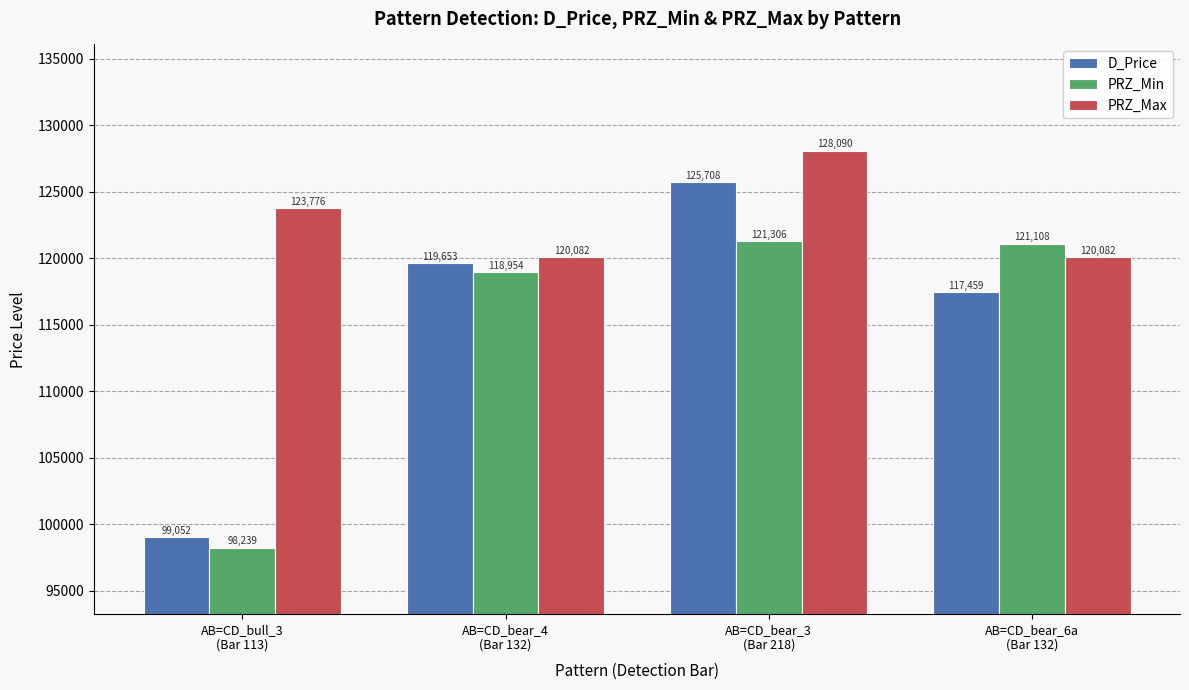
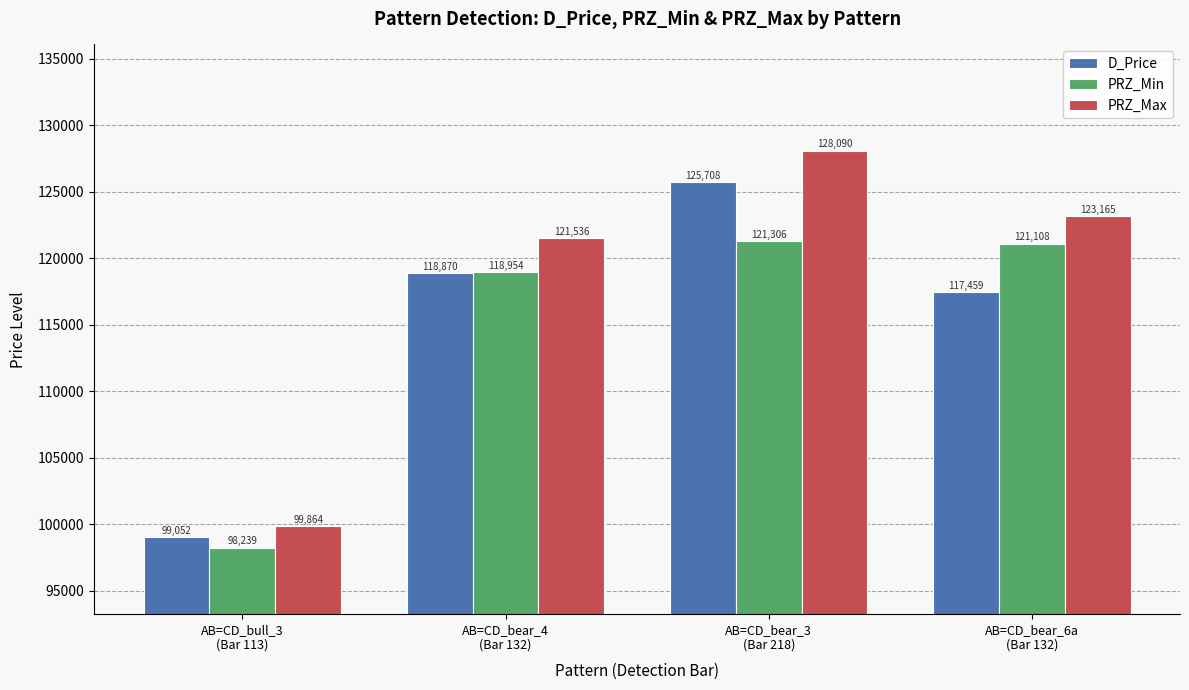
PRZ_Max, AB=CD_bull_3 (Bar 113): 123,776 -> 99,864
D_Price, AB=CD_bear_4 (Bar 132): 119,653 -> 118,870
PRZ_Max, AB=CD_bear_4 (Bar 132): 120,082 -> 121,536
PRZ_Max, AB=CD_bear_6a (Bar 132): 120,082 -> 123,165
